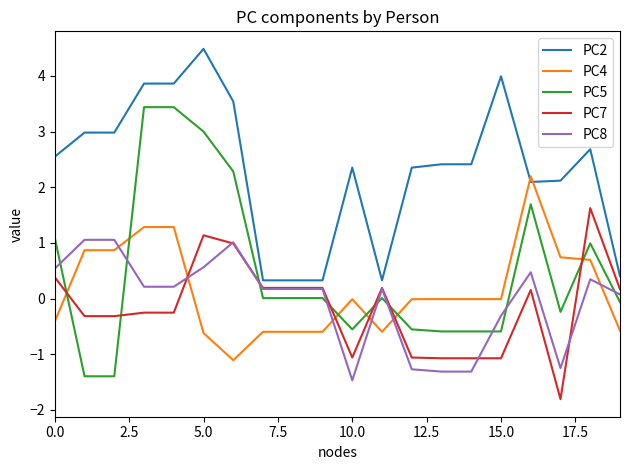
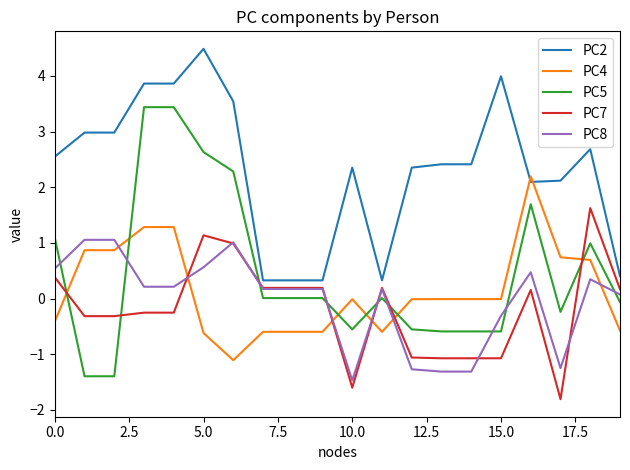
PC5, 5.0: 3.0 -> 2.6
PC7, 10.0: -1.1 -> -1.6
